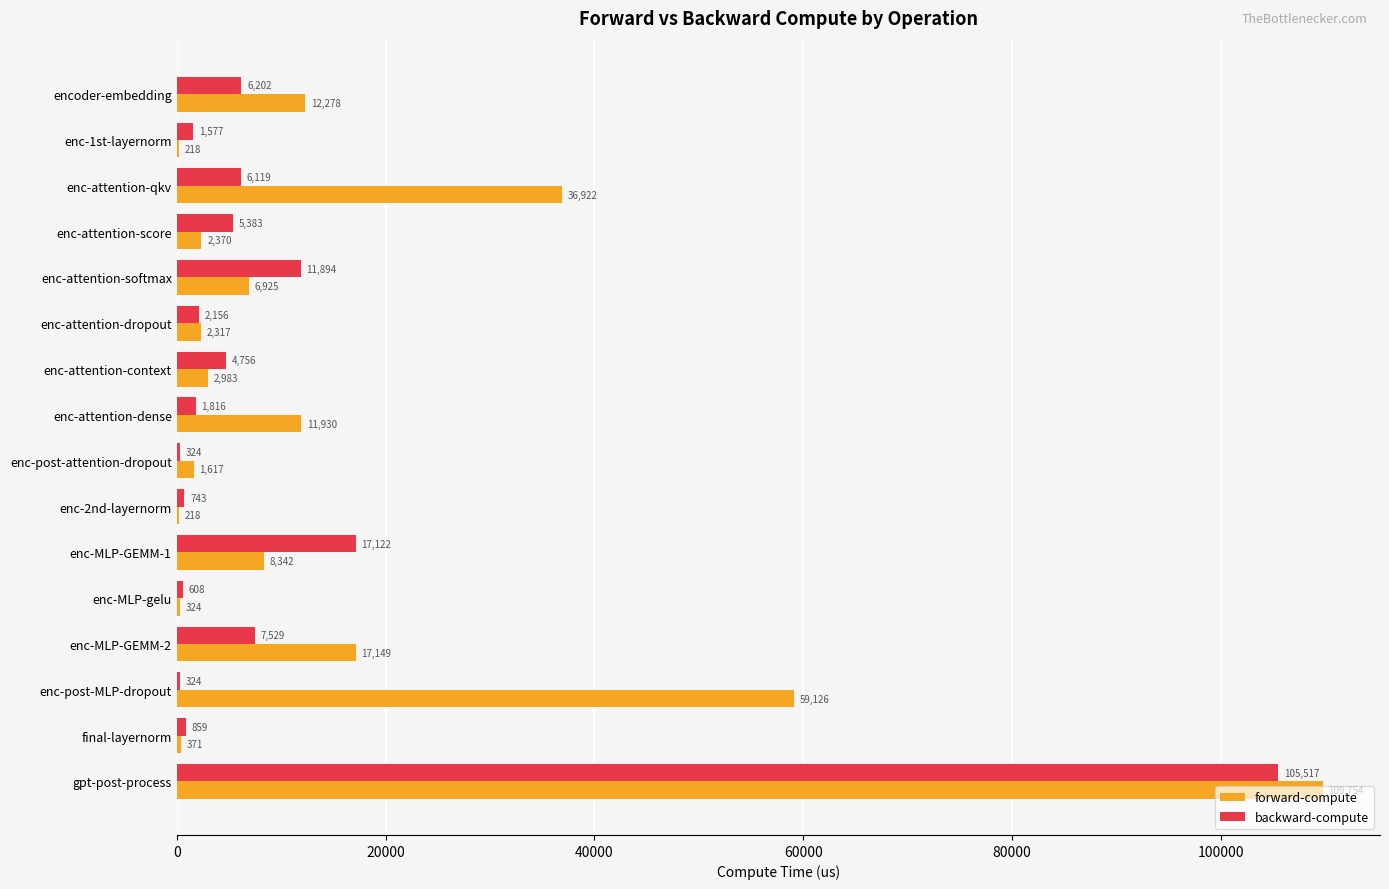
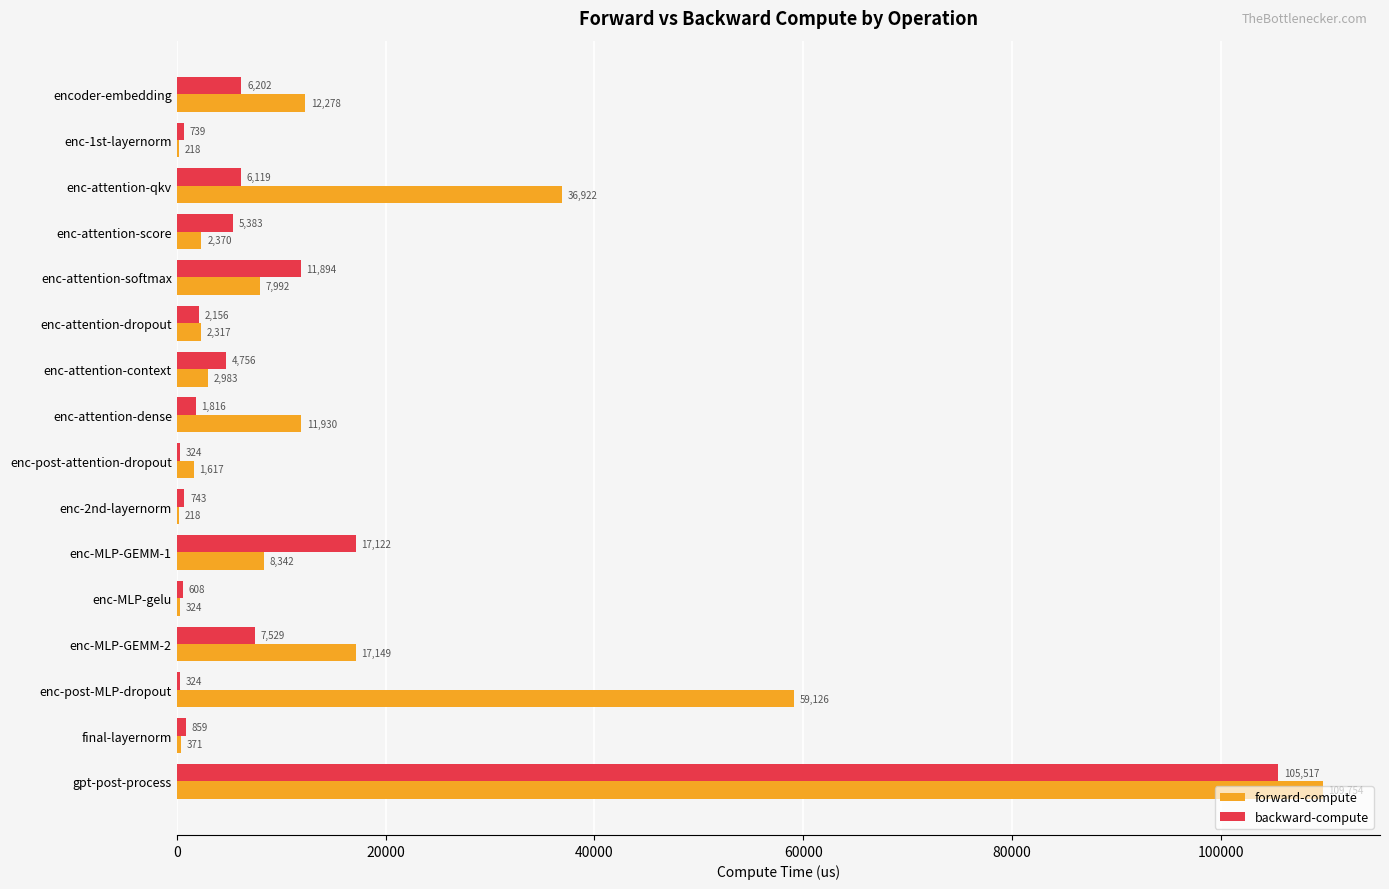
backward-compute, enc-1st-layernorm: 1,577 -> 739
forward-compute, enc-attention-softmax: 6,925 -> 7,992
